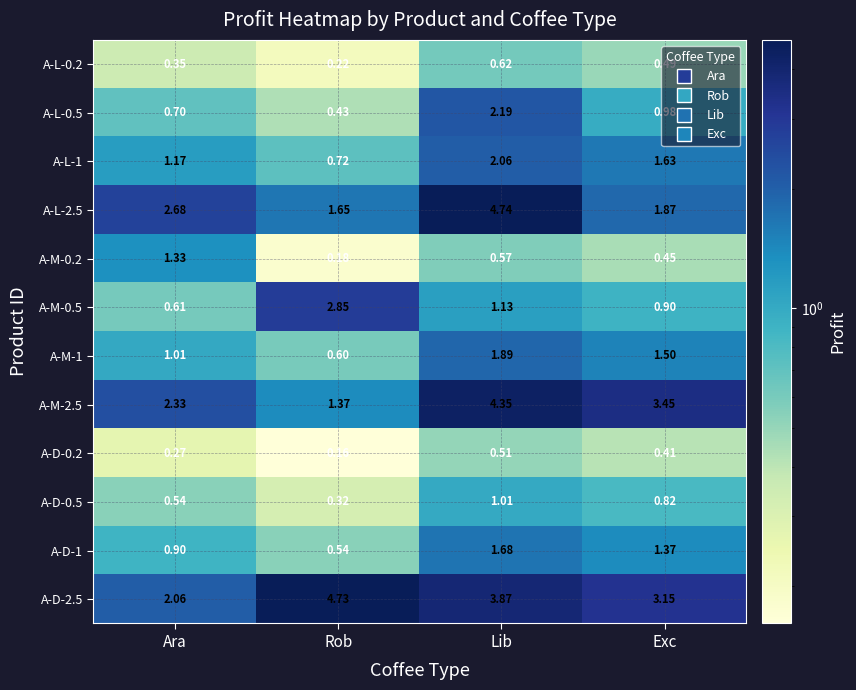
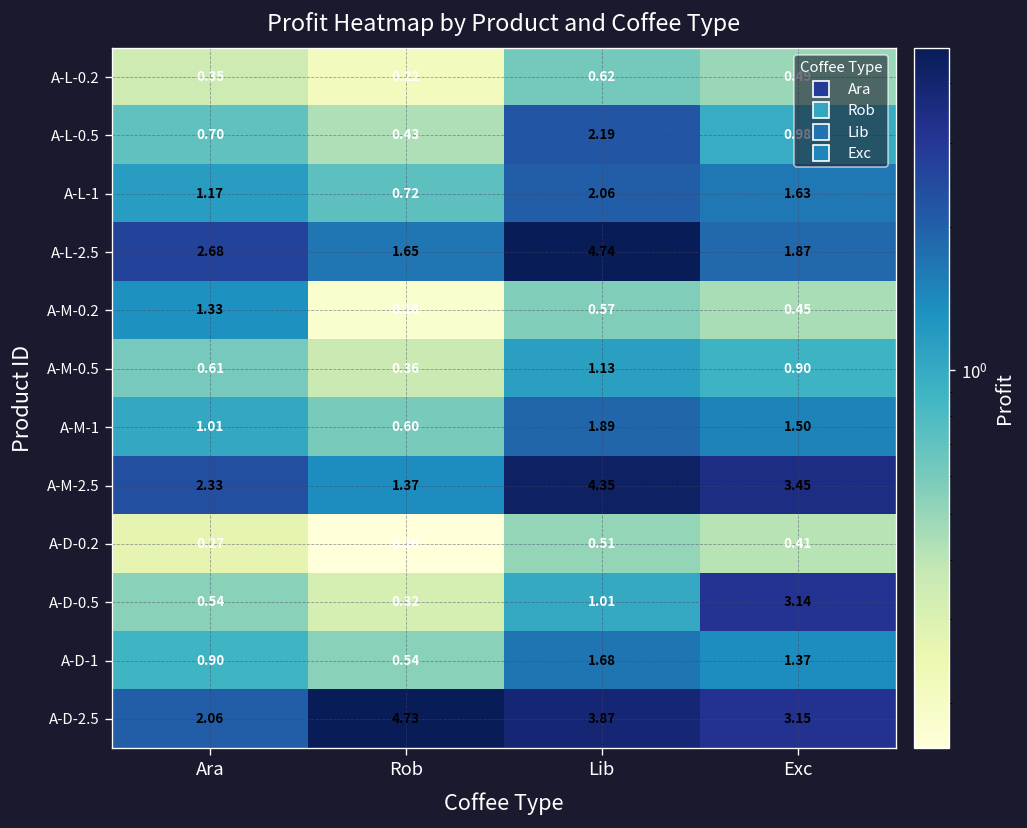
A-M-0.5, Rob: 2.85 -> 0.36
A-D-0.5, Exc: 0.82 -> 3.14
